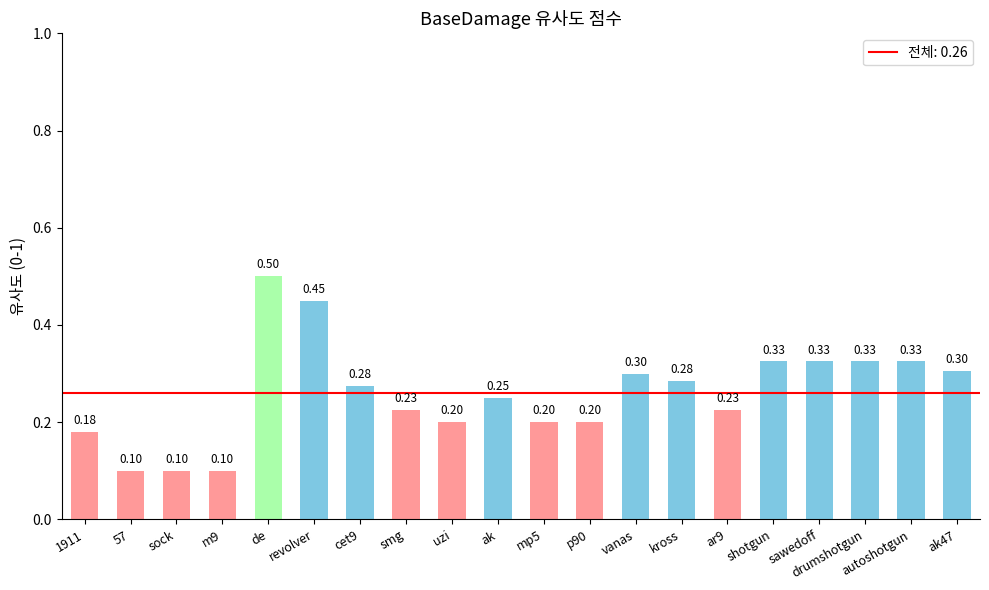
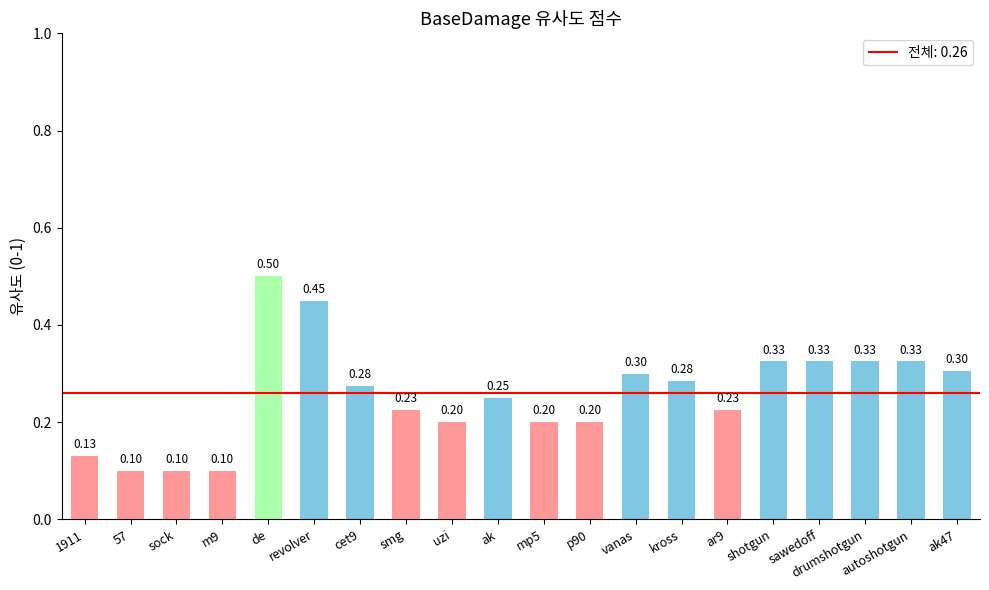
1911: 0.18 -> 0.13
